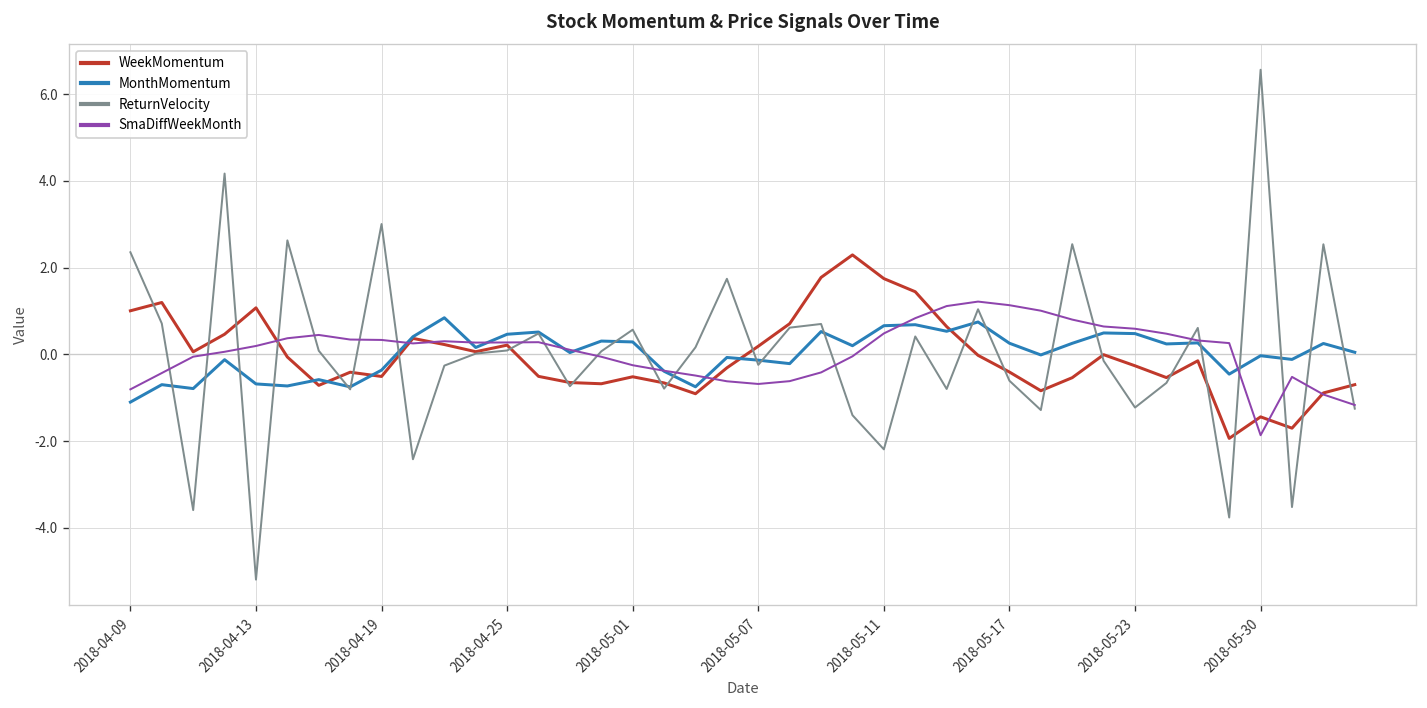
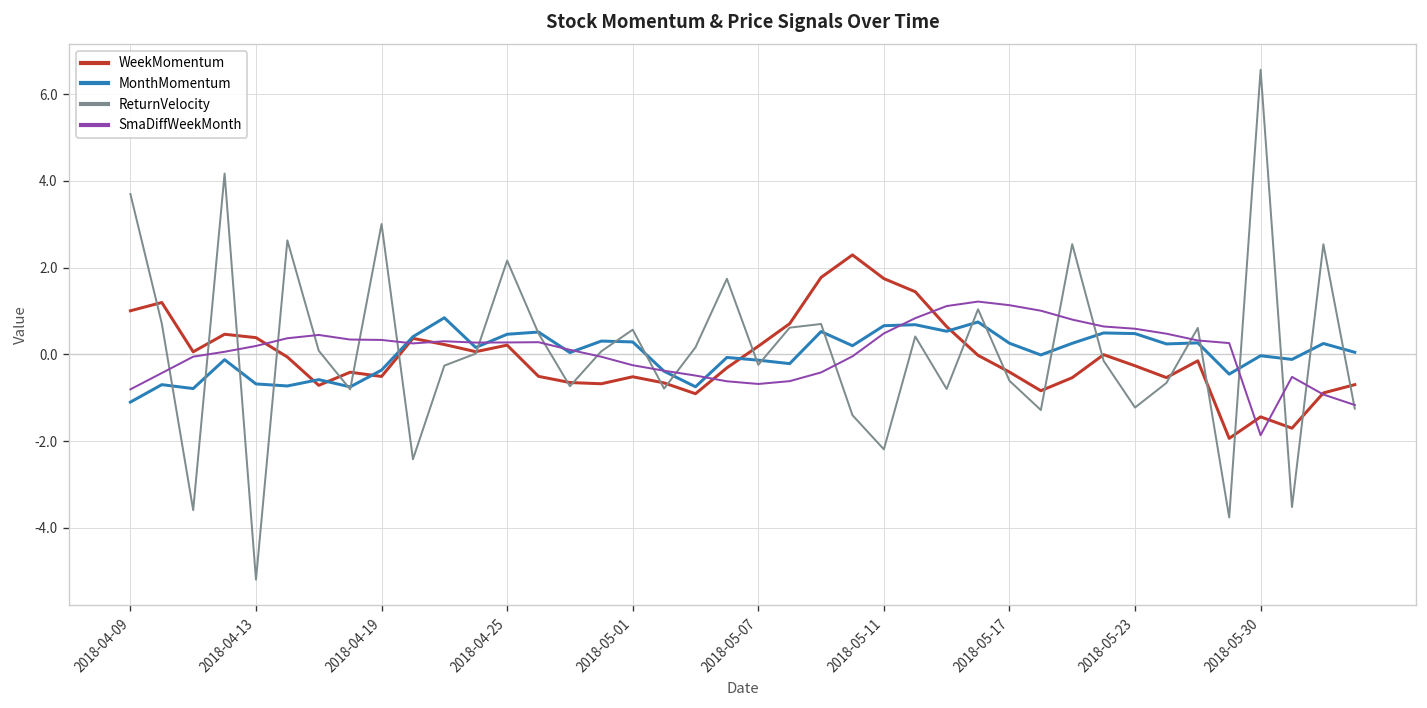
ReturnVelocity, 2018-04-09: 2.4 -> 3.7
WeekMomentum, 2018-04-13: 1.1 -> 0.4
ReturnVelocity, 2018-04-25: 0.1 -> 2.2
